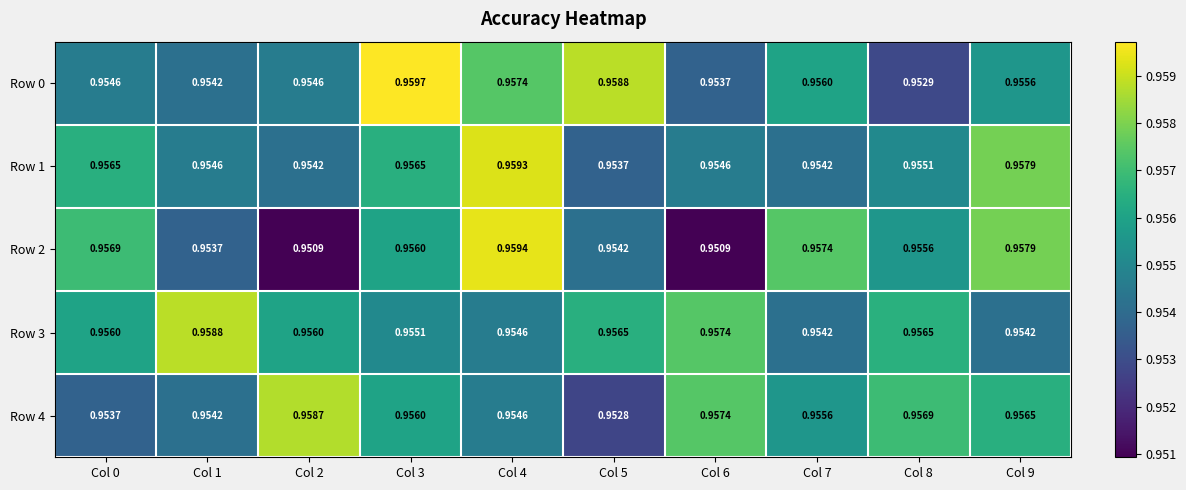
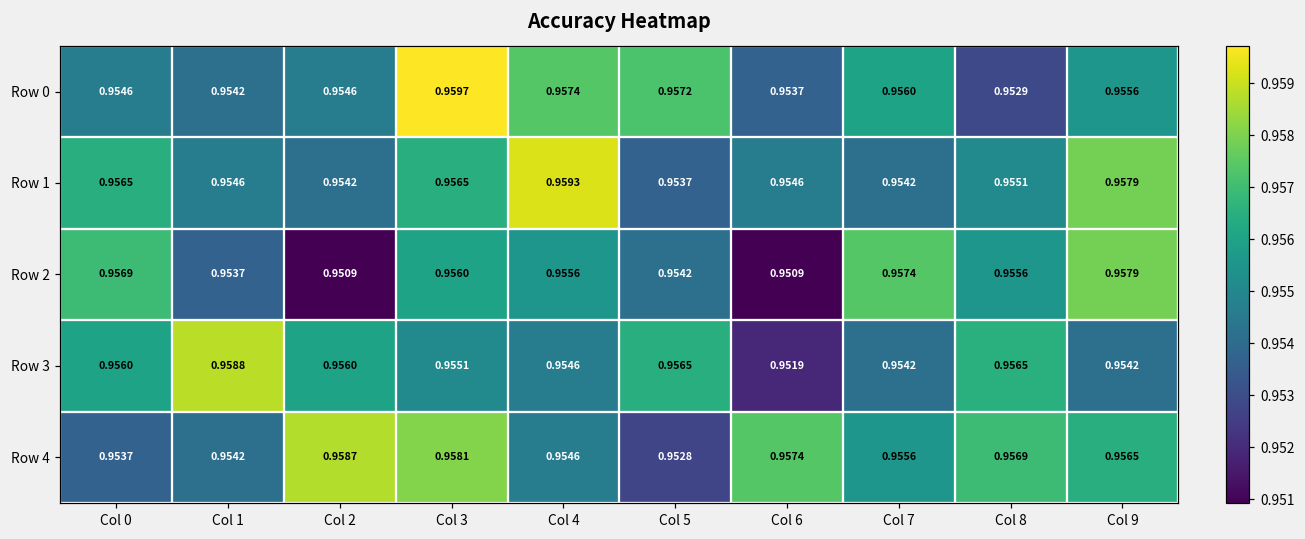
Row 0, Col 5: 0.9588 -> 0.9572
Row 2, Col 4: 0.9594 -> 0.9556
Row 3, Col 6: 0.9574 -> 0.9519
Row 4, Col 3: 0.9560 -> 0.9581
